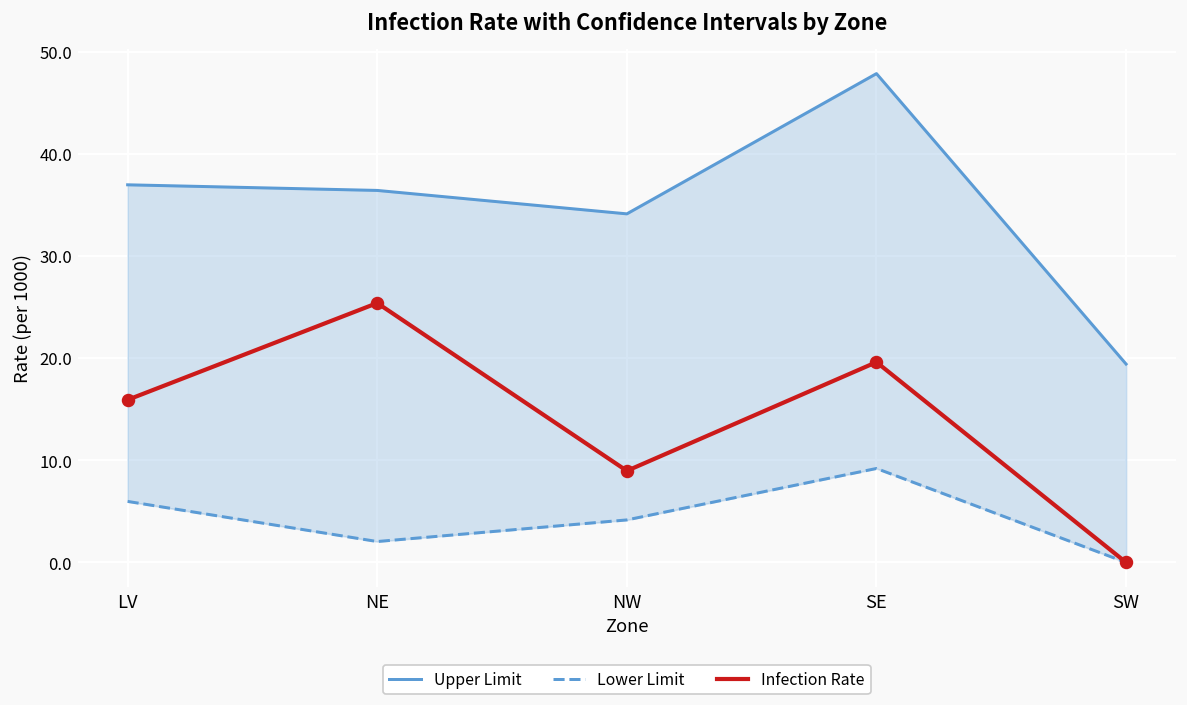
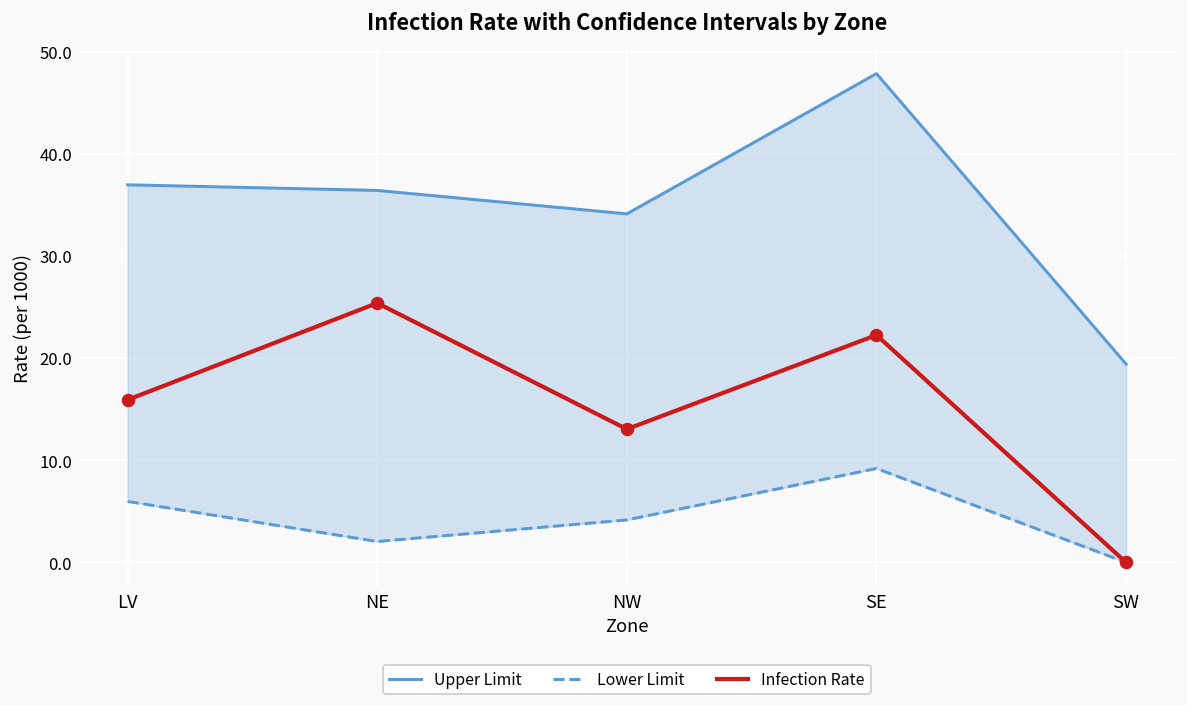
Infection Rate, NW: 9 -> 13
Infection Rate, SE: 20 -> 22
